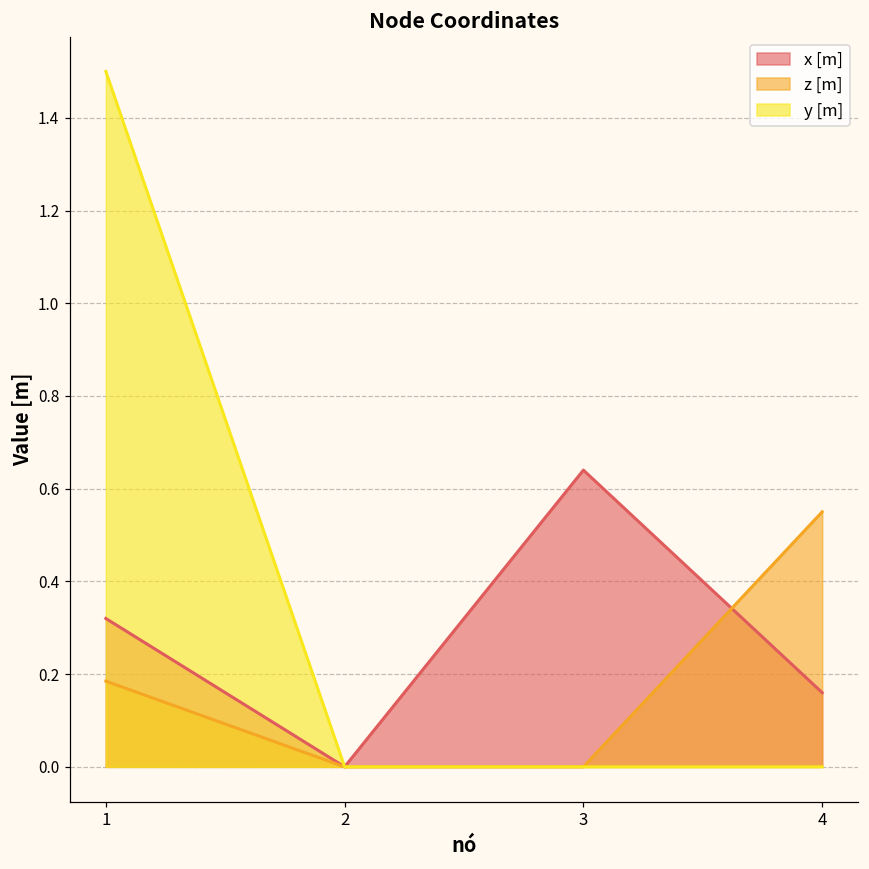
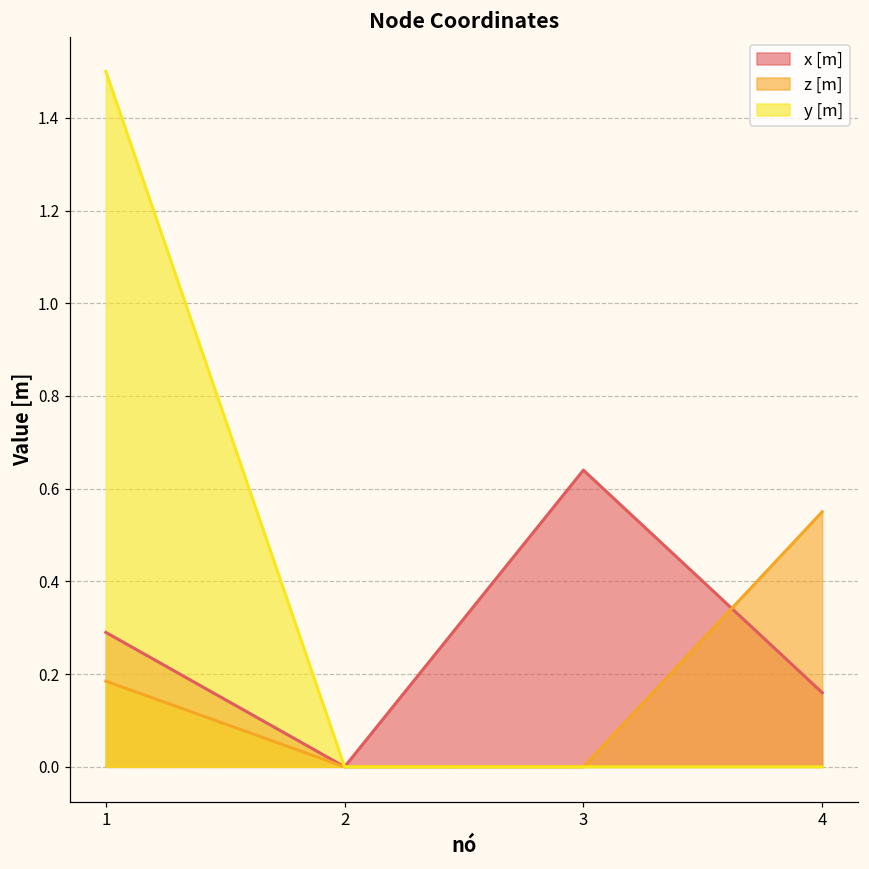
x [m], 1: 0.32 -> 0.29
